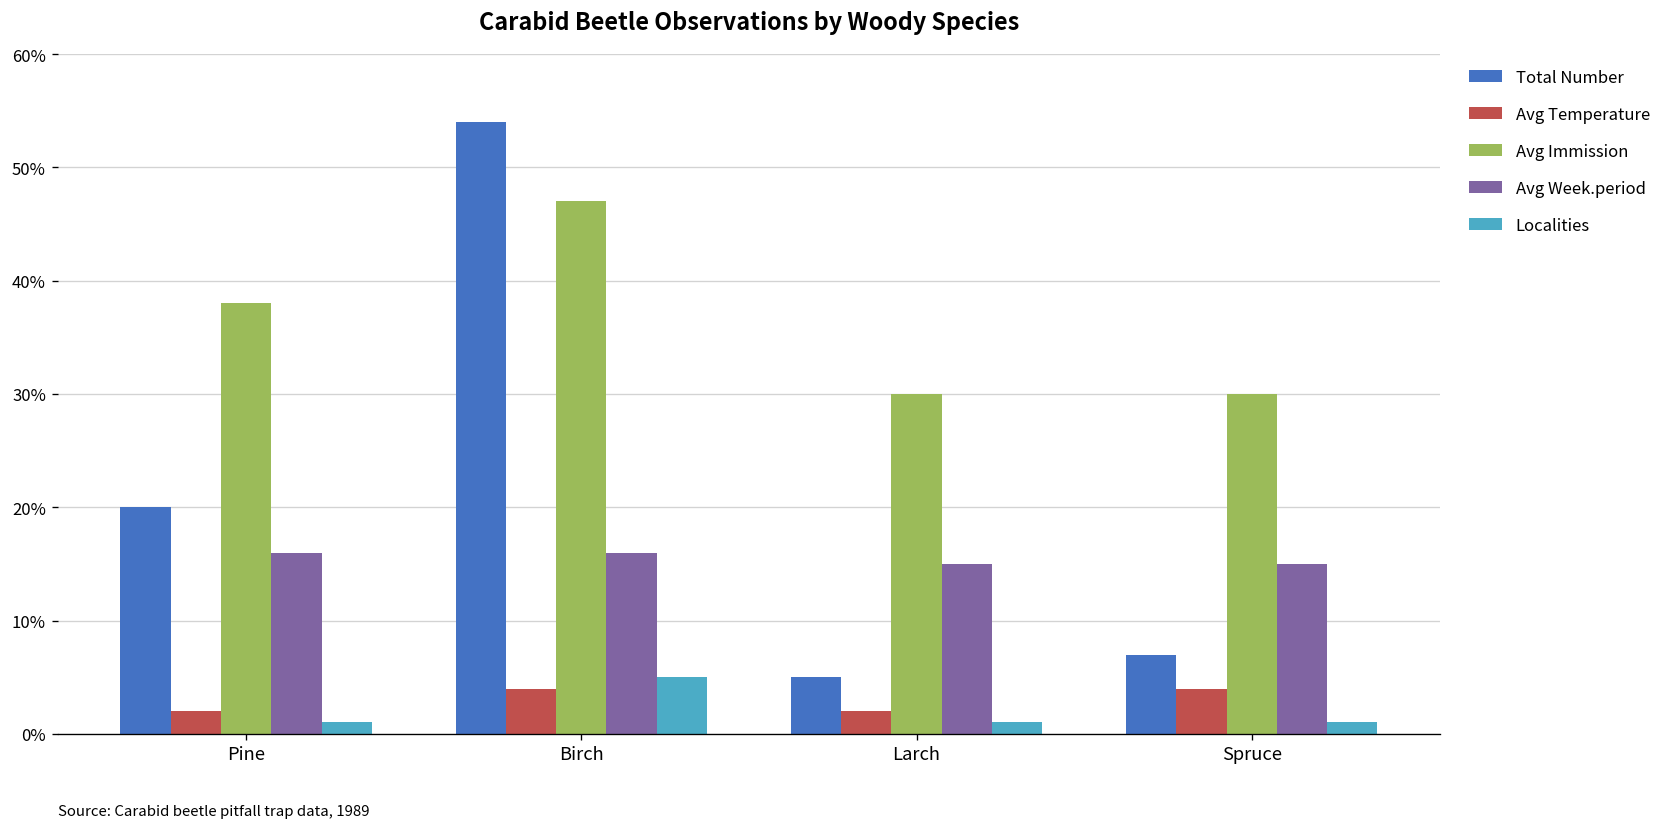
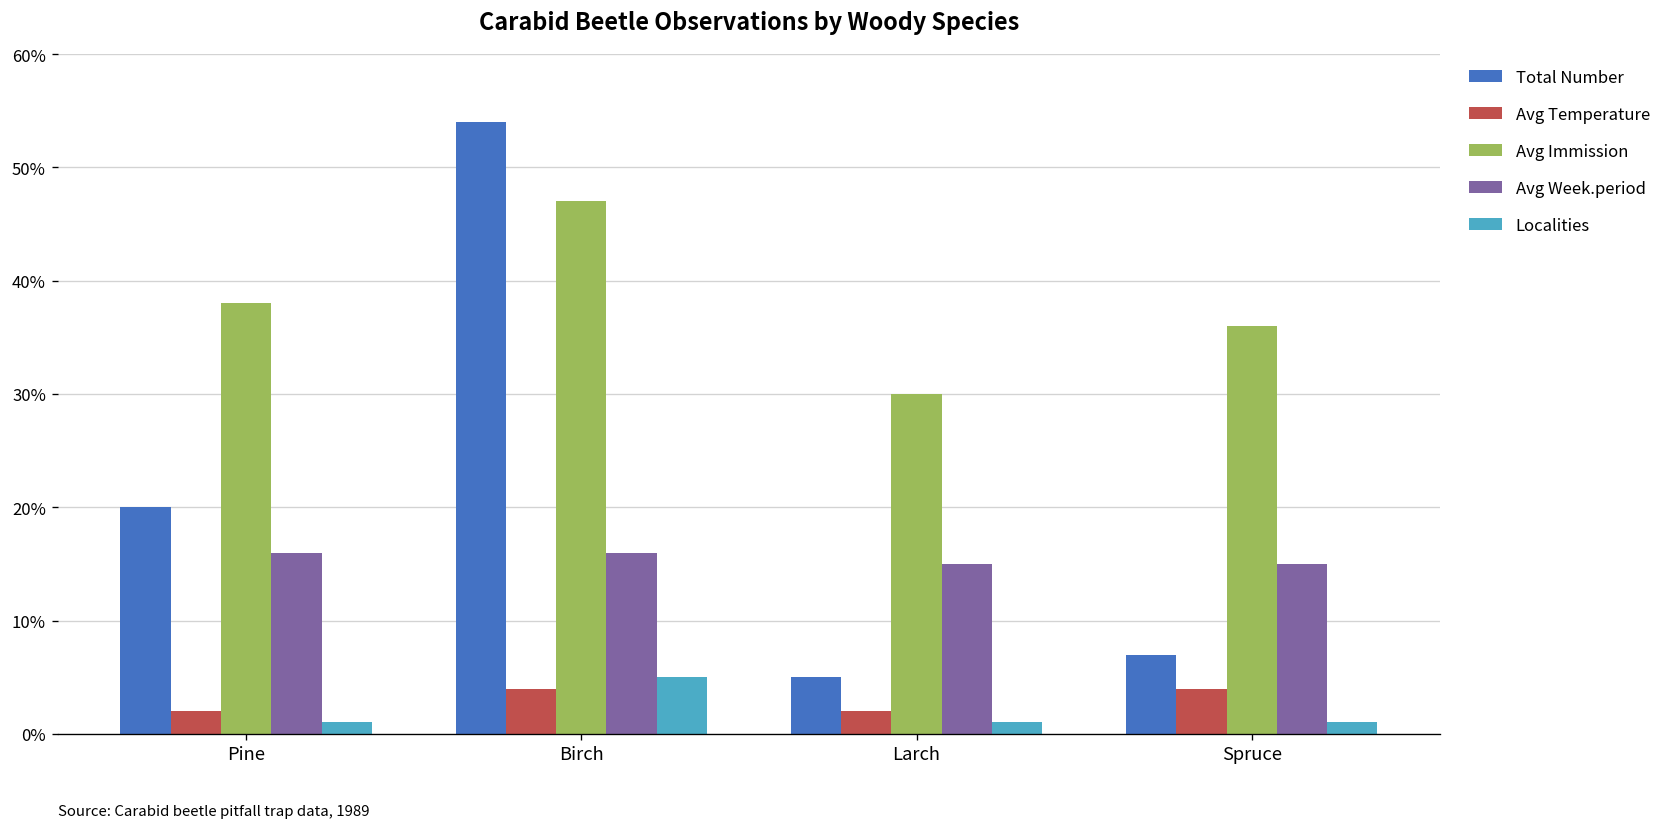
Avg Immission, Spruce: 30% -> 36%
